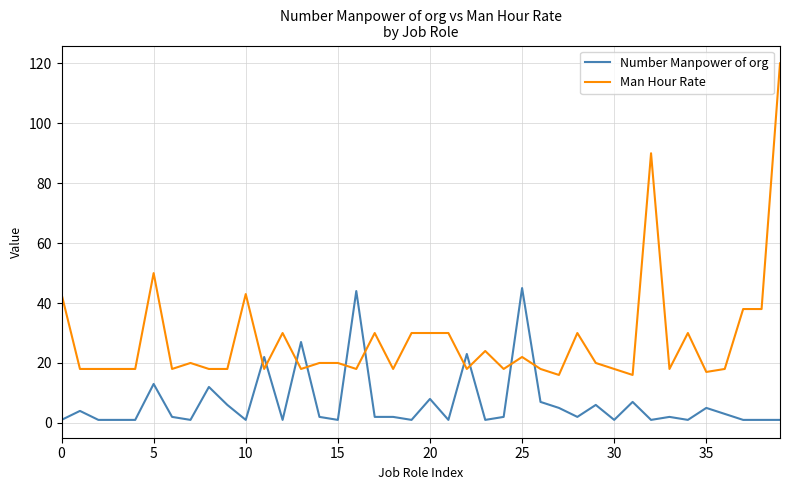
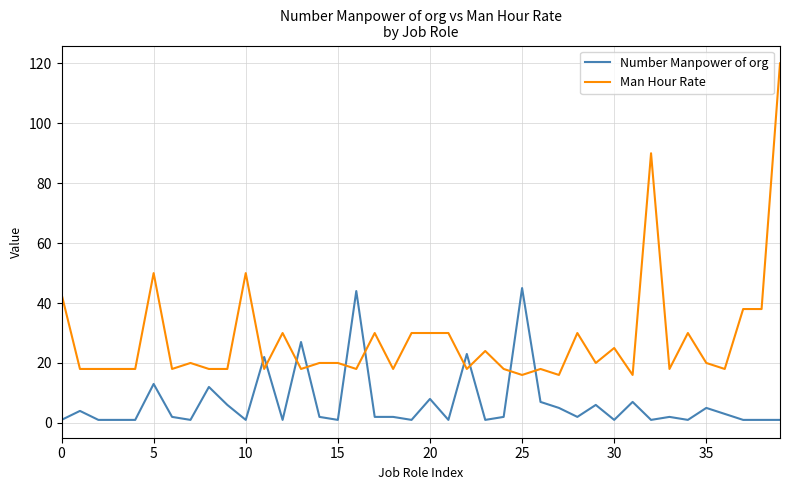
Man Hour Rate, 10: 43 -> 50
Man Hour Rate, 25: 22 -> 16
Man Hour Rate, 30: 18 -> 25
Man Hour Rate, 35: 17 -> 20
